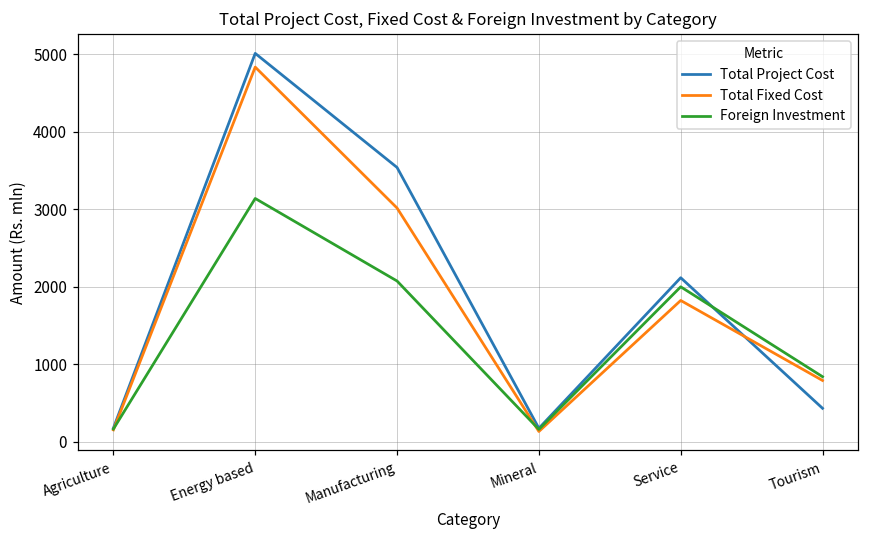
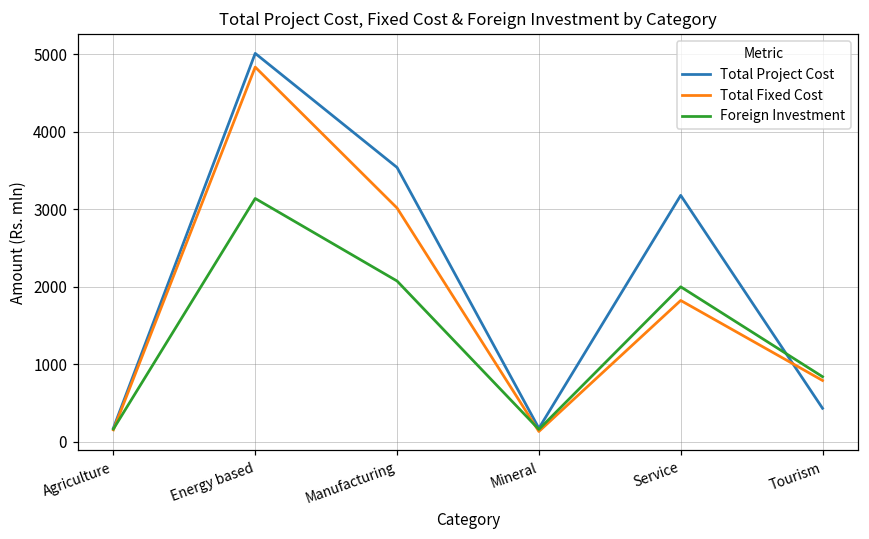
Total Project Cost, Service: 2100 -> 3200
